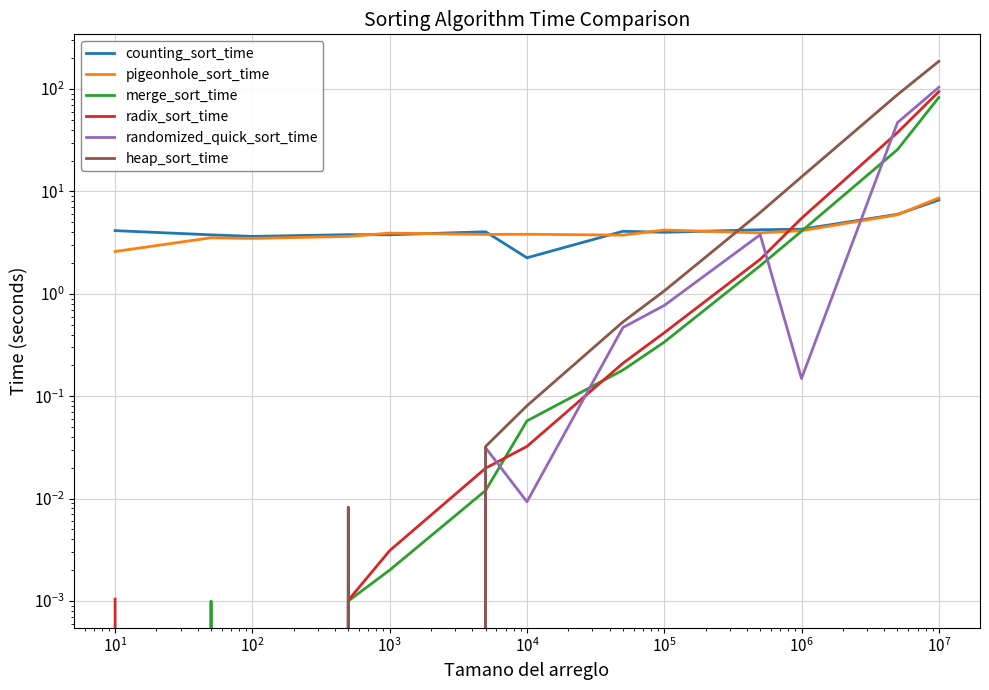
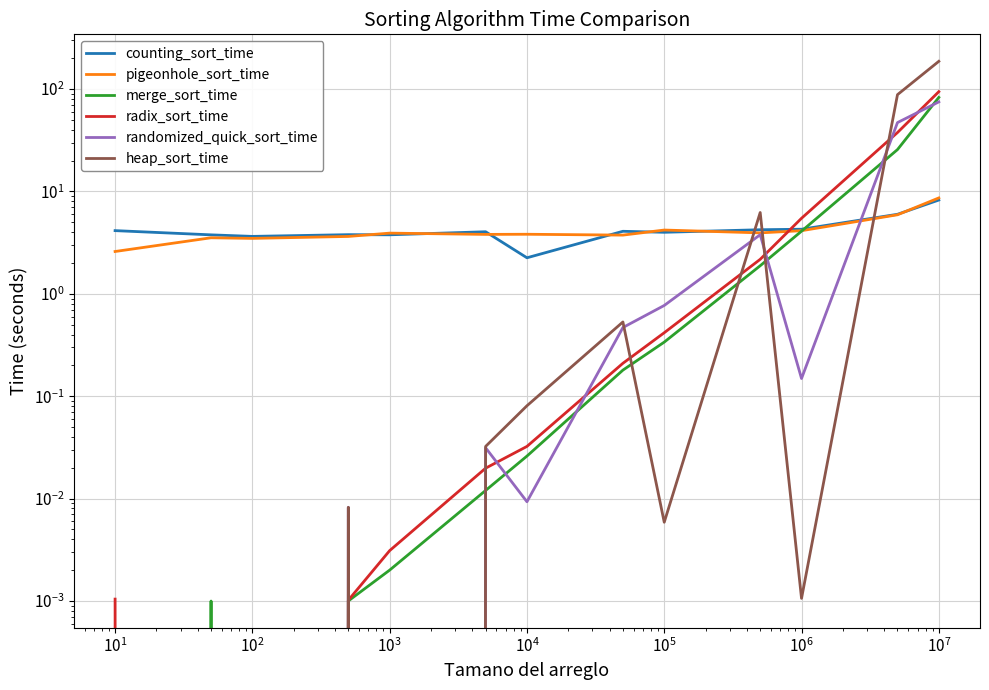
merge_sort_time, 10^4: 0.06 -> 0.026
heap_sort_time, 10^5: 1.1 -> 0.006
heap_sort_time, 10^6: 14 -> 0.0011
randomized_quick_sort_time, 10^7: 100 -> 80
